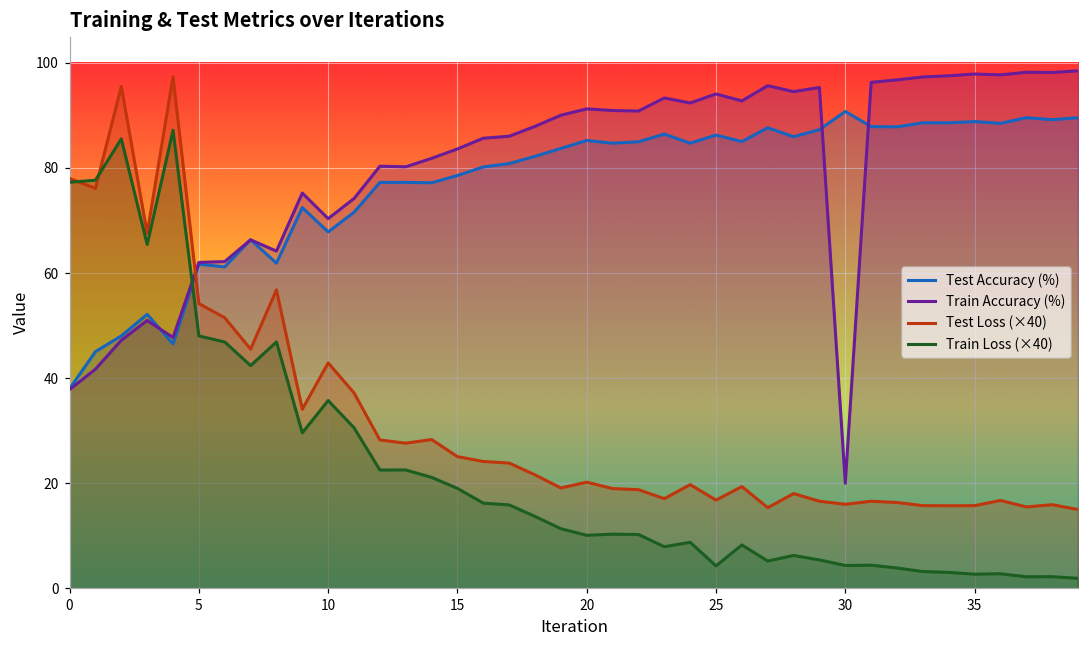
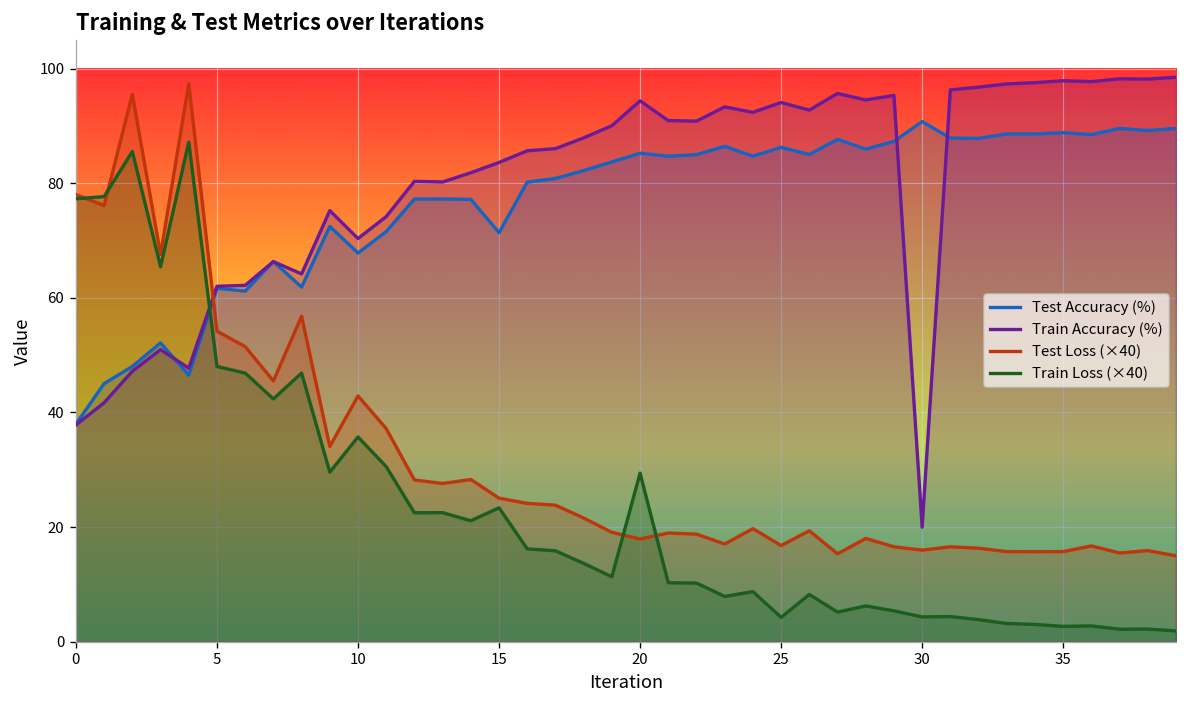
Test Accuracy (%), 15: 79 -> 71
Train Loss (×40), 15: 19 -> 23
Train Accuracy (%), 20: 91 -> 94
Test Loss (×40), 20: 20 -> 18
Train Loss (×40), 20: 10 -> 29
